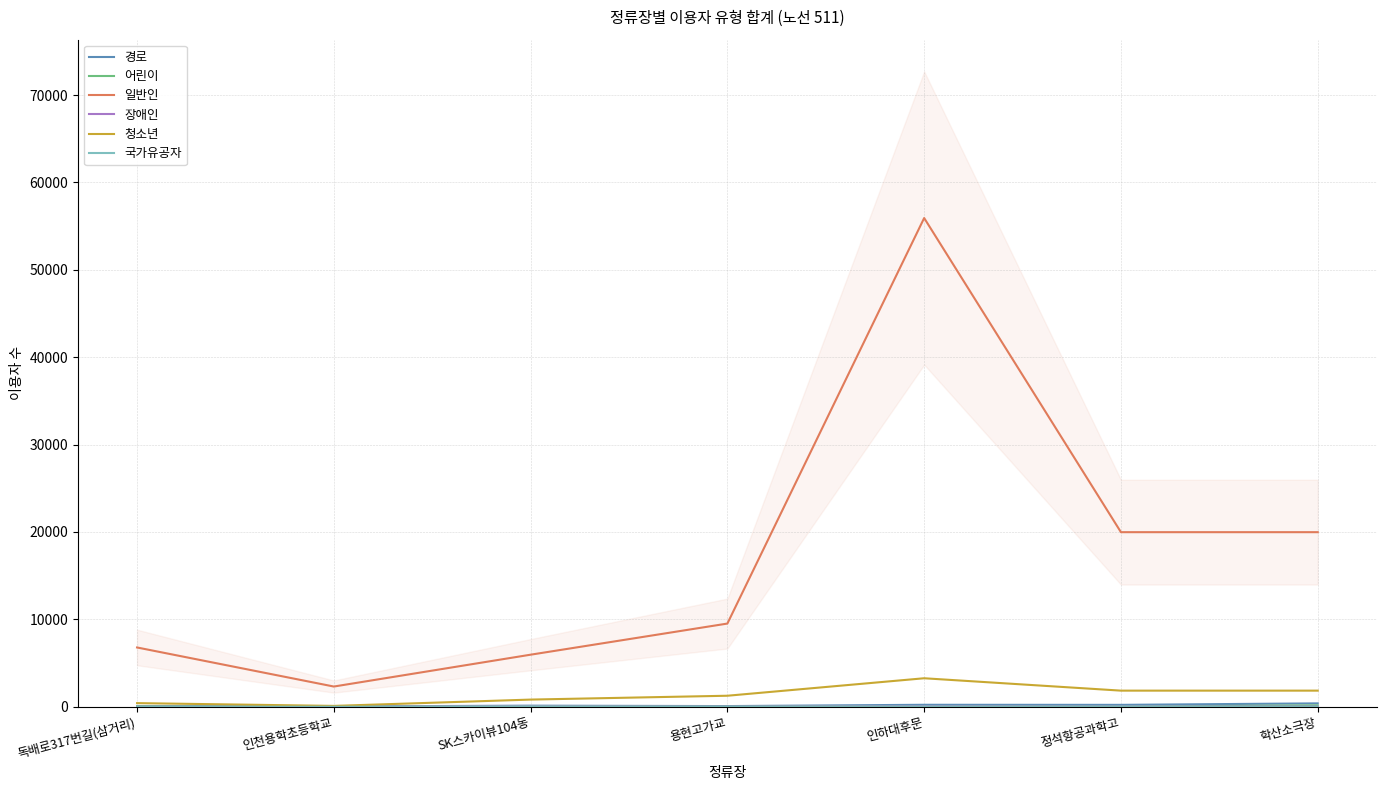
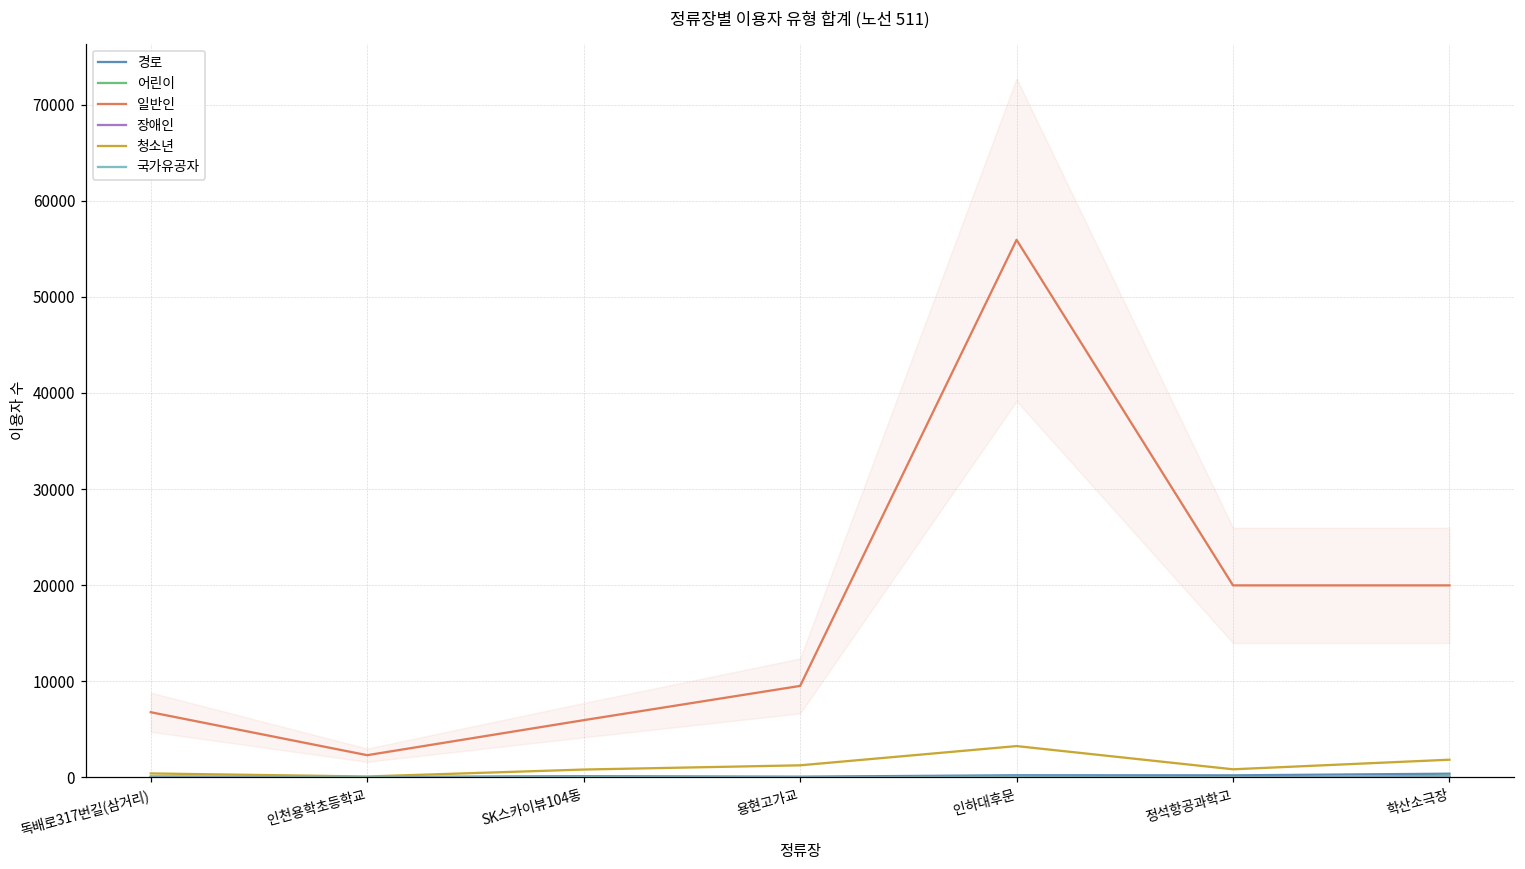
청소년, 정석항공과학고: 2000 -> 1000
